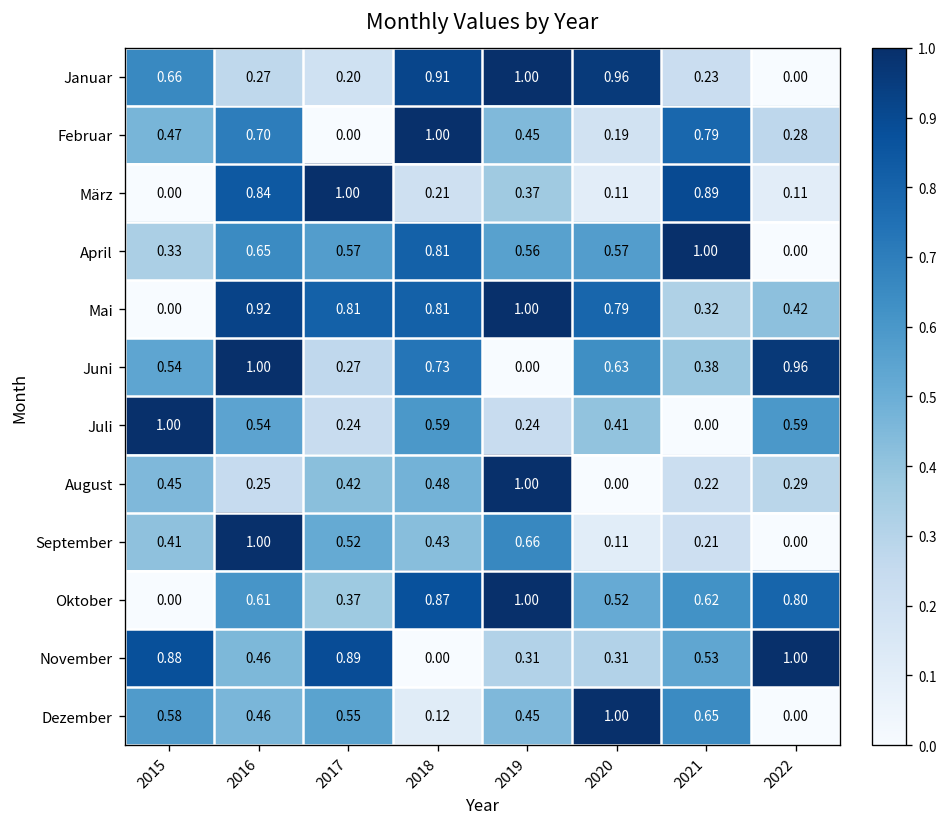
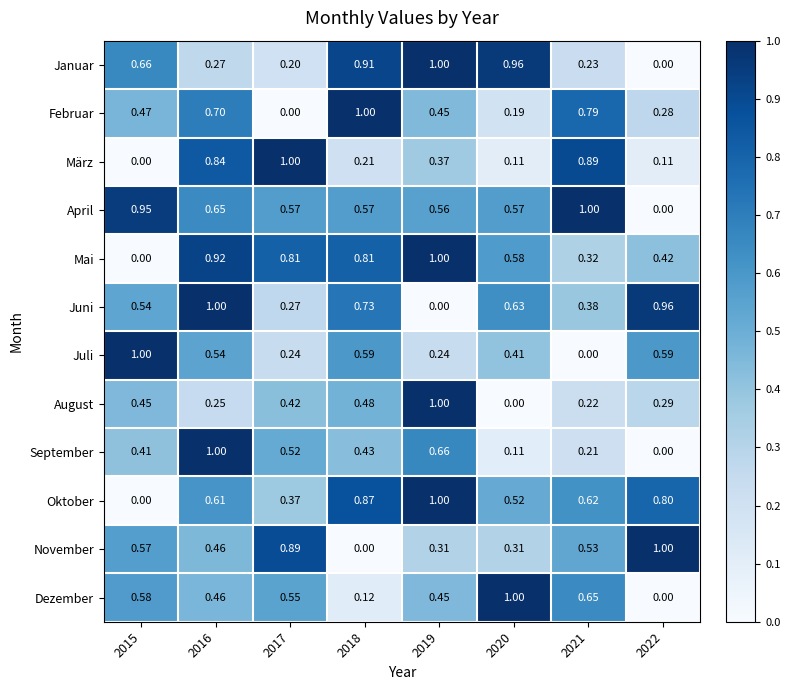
April, 2015: 0.33 -> 0.95
April, 2018: 0.81 -> 0.57
Mai, 2020: 0.79 -> 0.58
November, 2015: 0.88 -> 0.57
